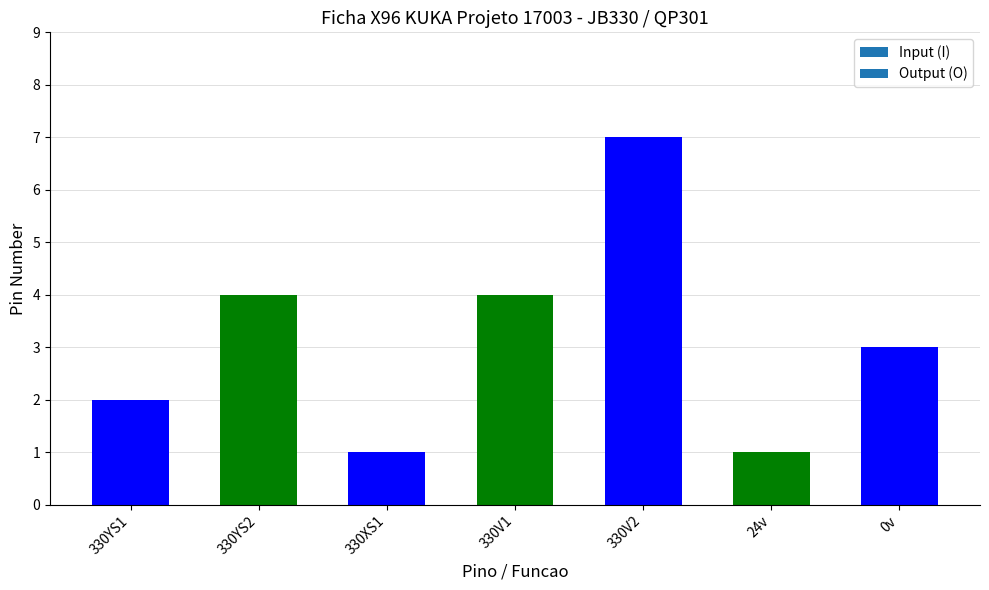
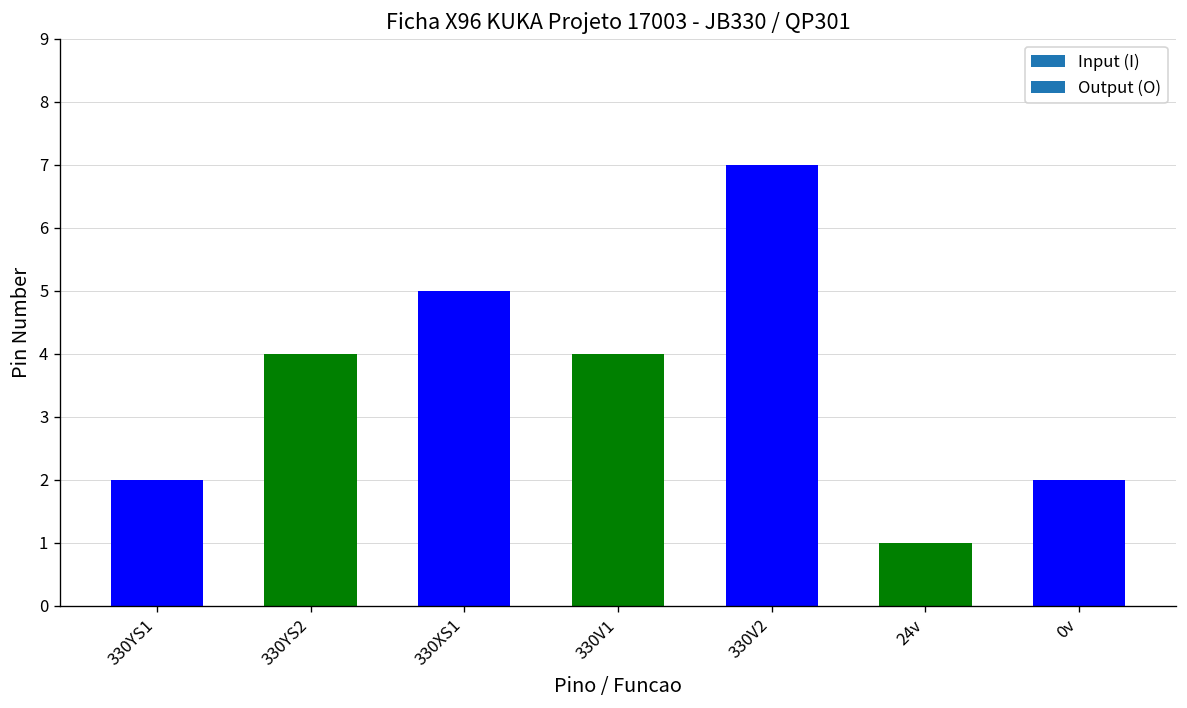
330XS1: 1 -> 5
0v: 3 -> 2
